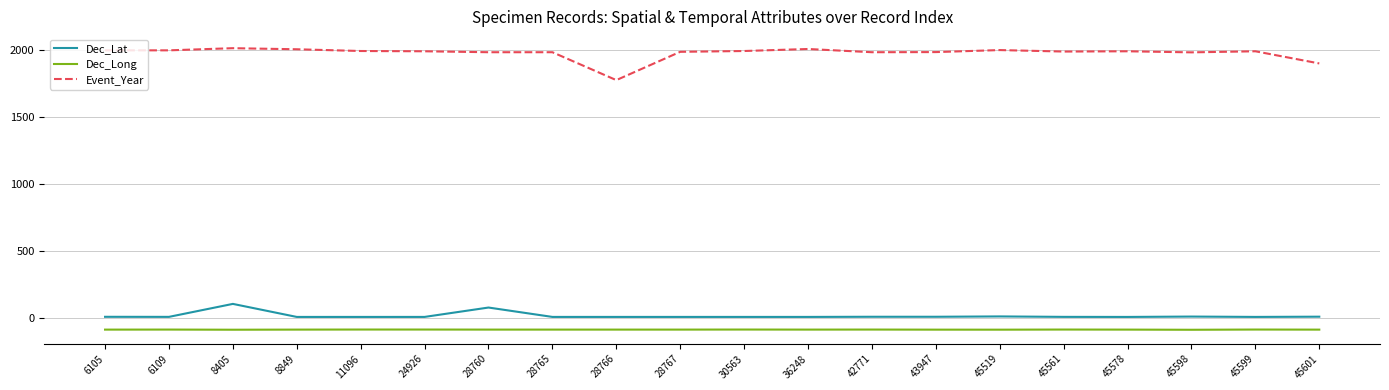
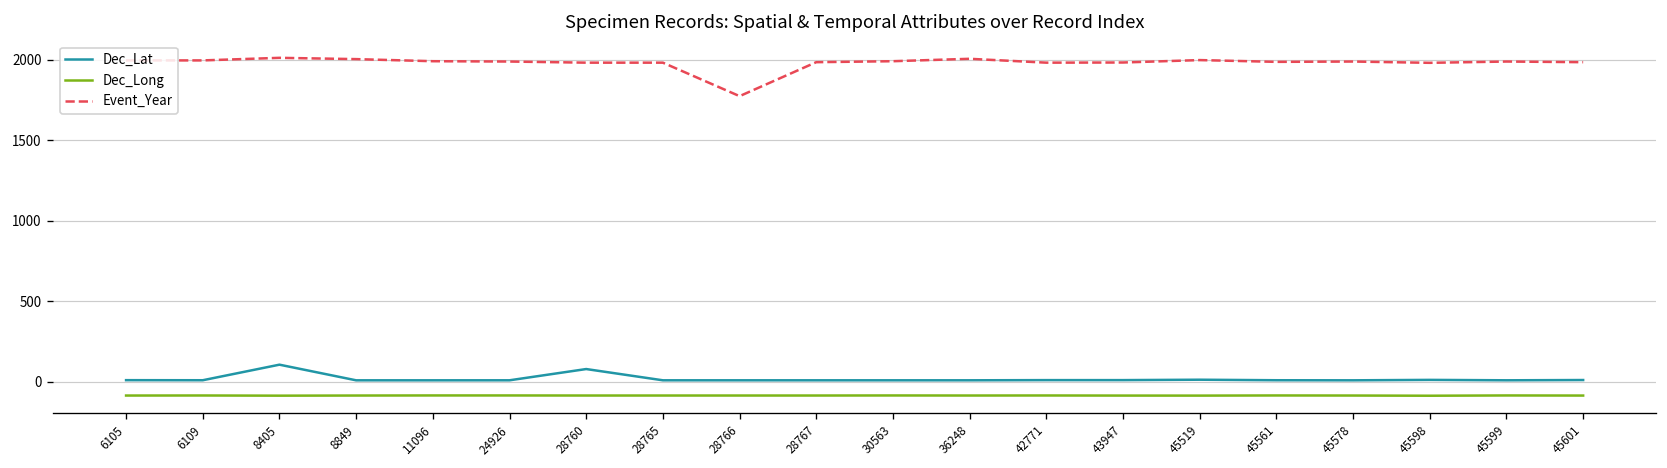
Event_Year, 45601: 1900 -> 1980
